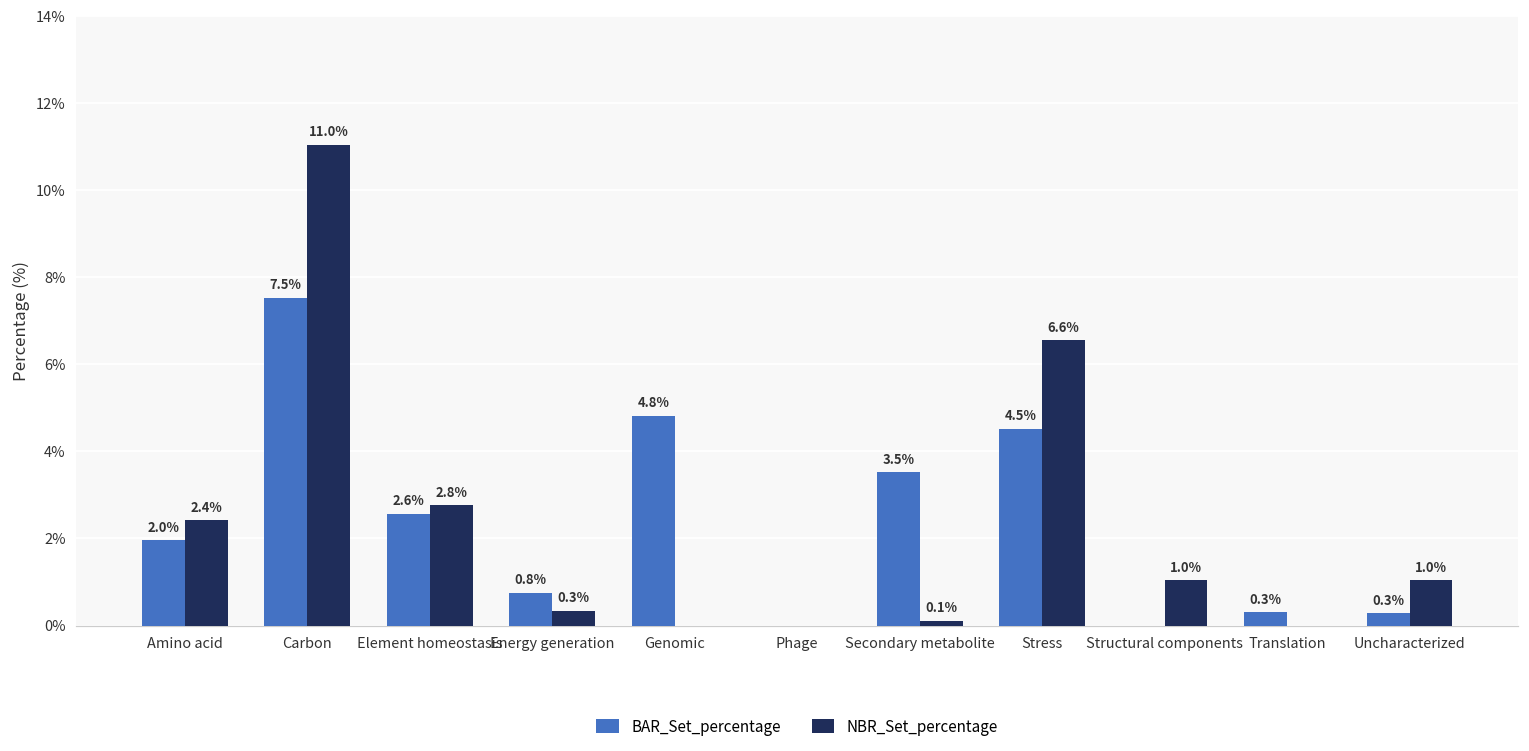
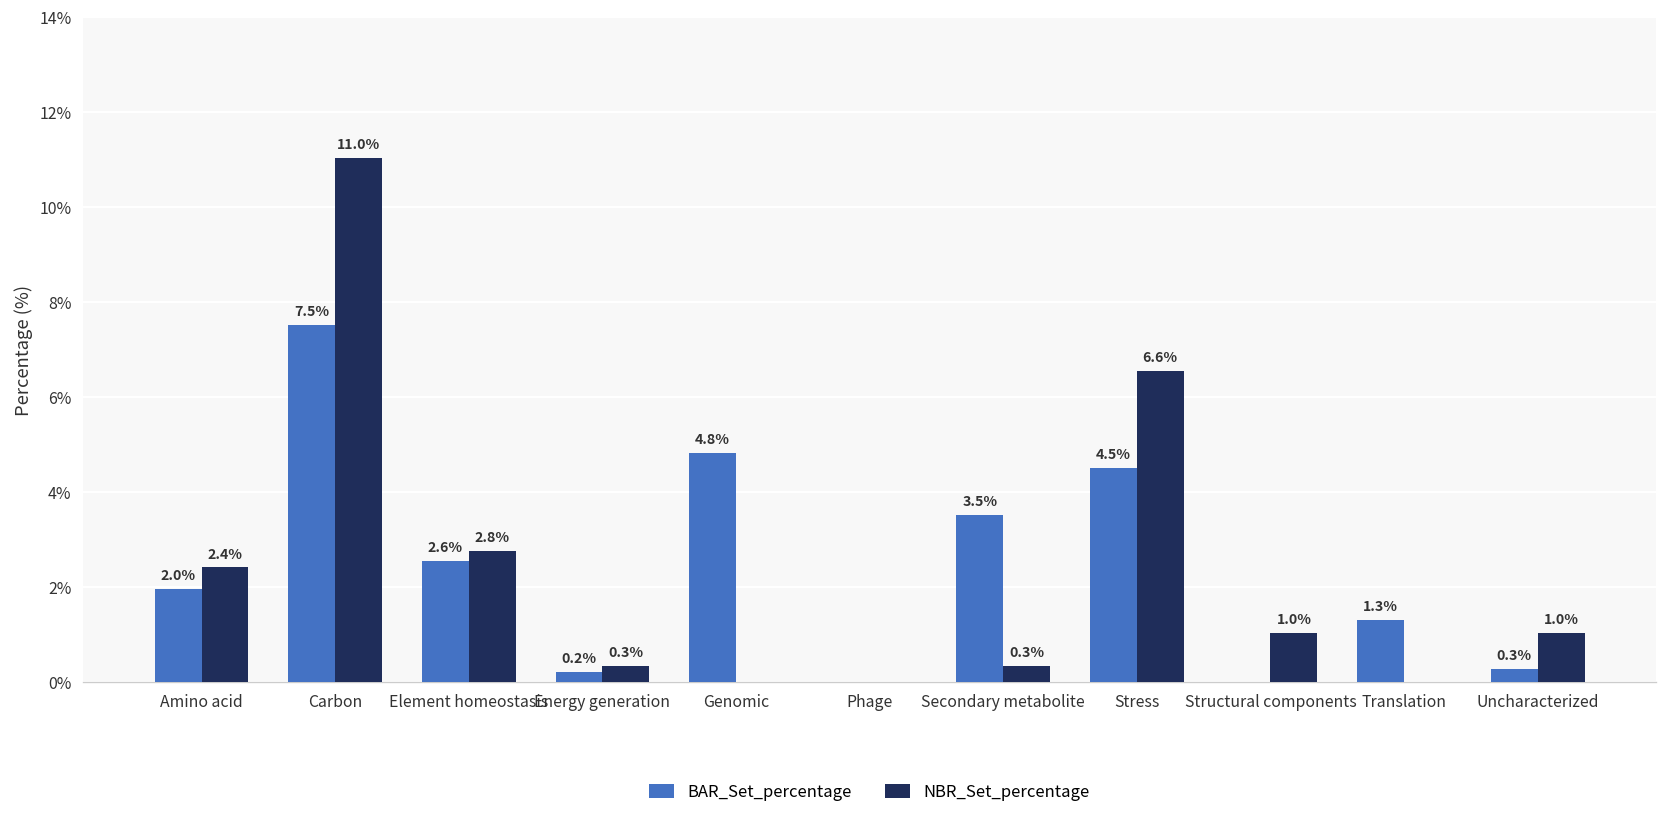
BAR_Set_percentage, Energy generation: 0.8% -> 0.2%
NBR_Set_percentage, Secondary metabolite: 0.1% -> 0.3%
BAR_Set_percentage, Translation: 0.3% -> 1.3%
